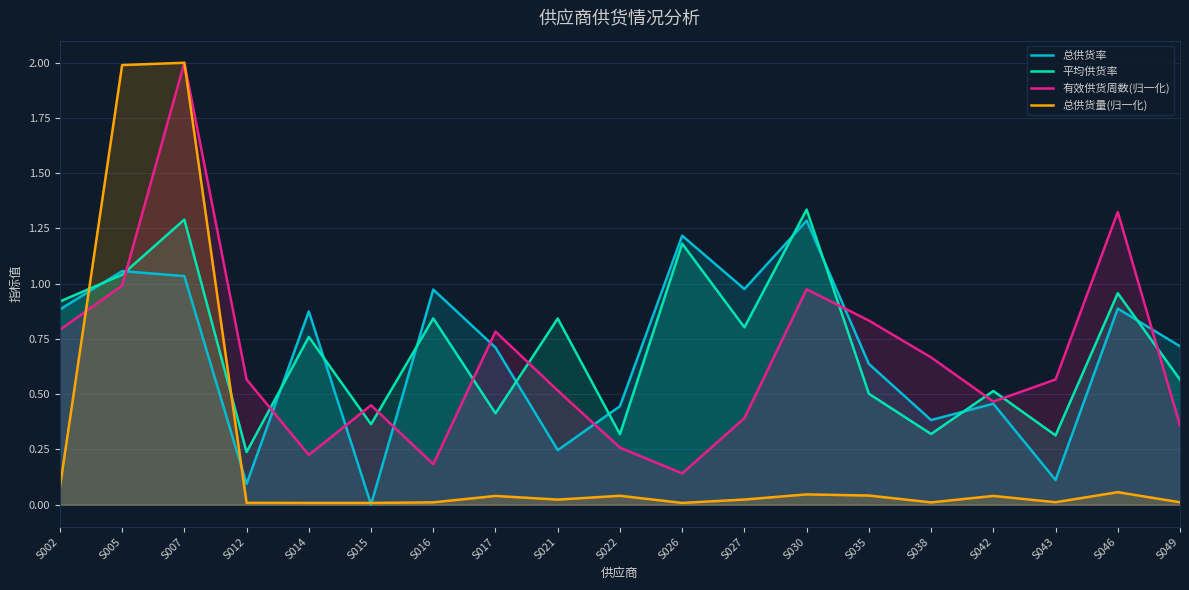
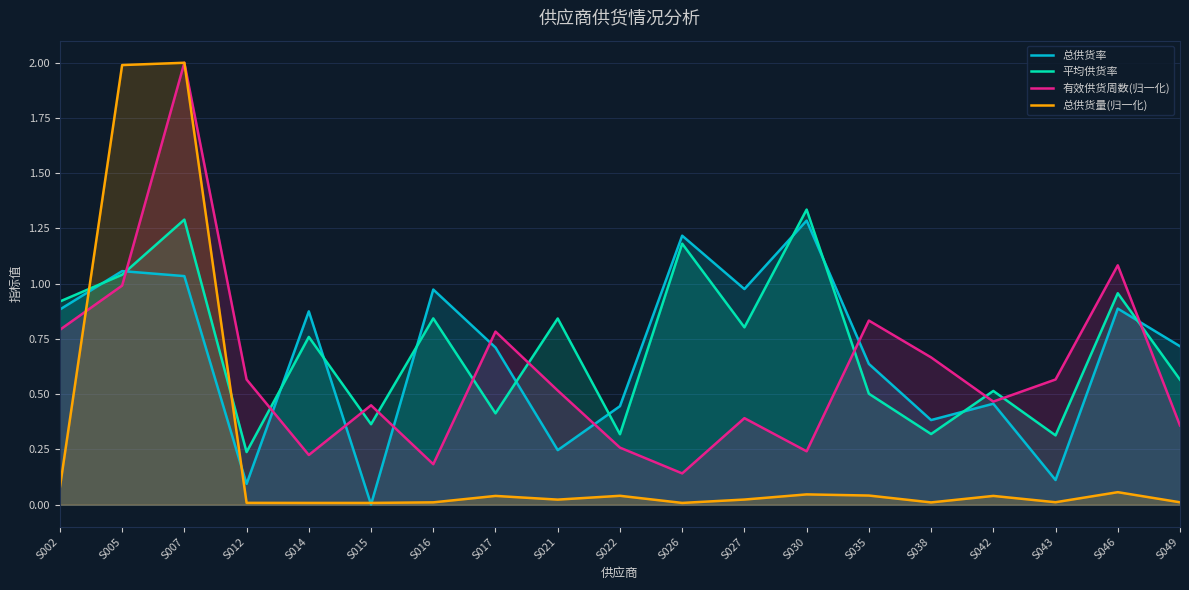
有效供货周数(归一化), S030: 0.98 -> 0.24
有效供货周数(归一化), S046: 1.33 -> 1.08
